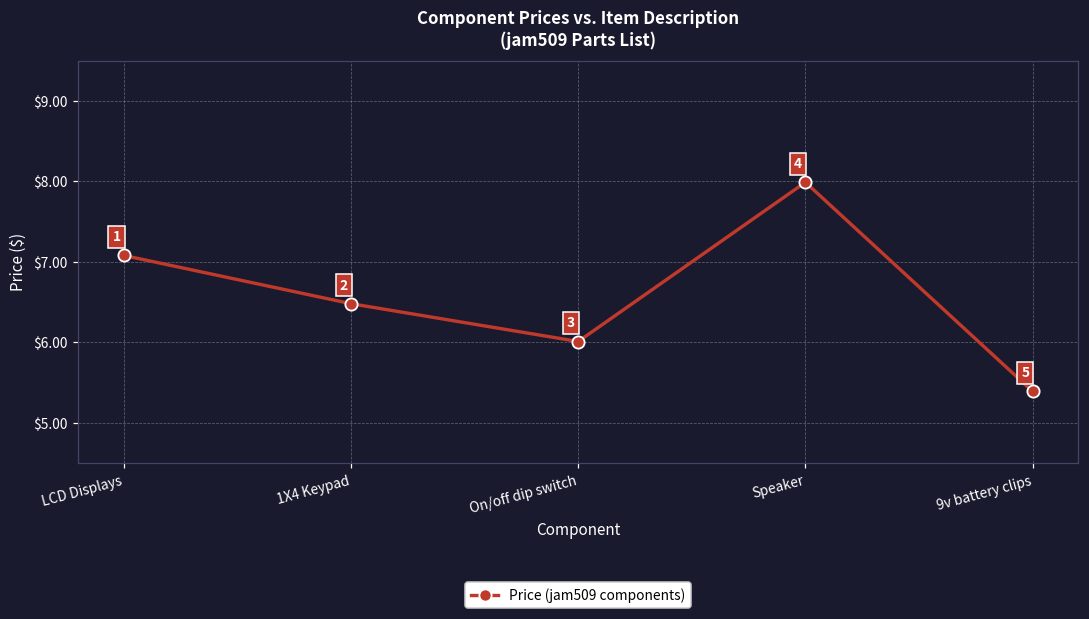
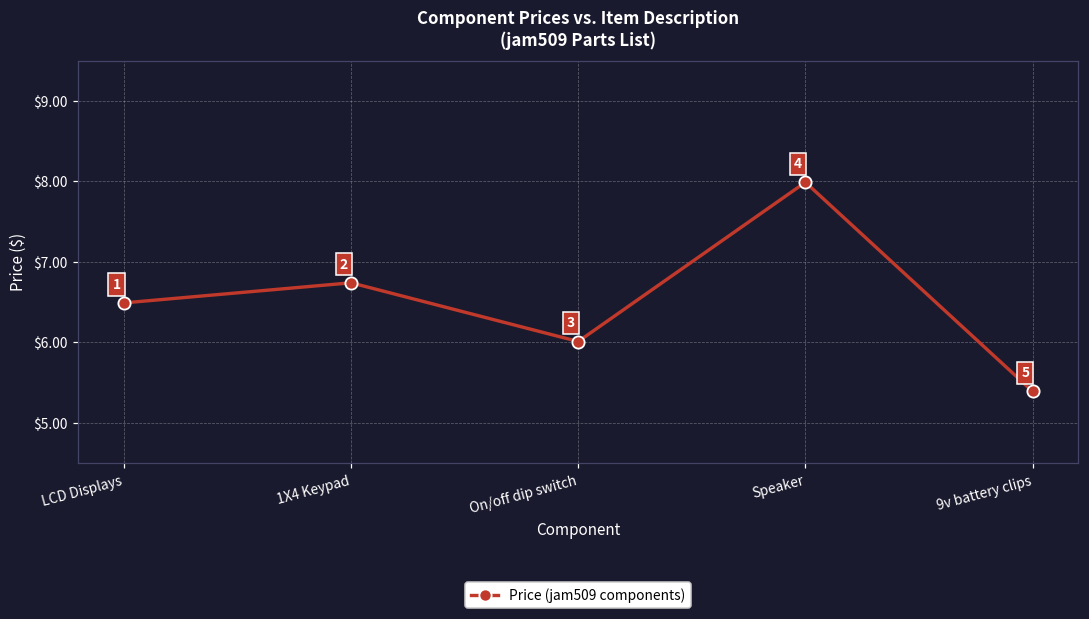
LCD Displays: $7.1 -> $6.5
1X4 Keypad: $6.5 -> $6.7
